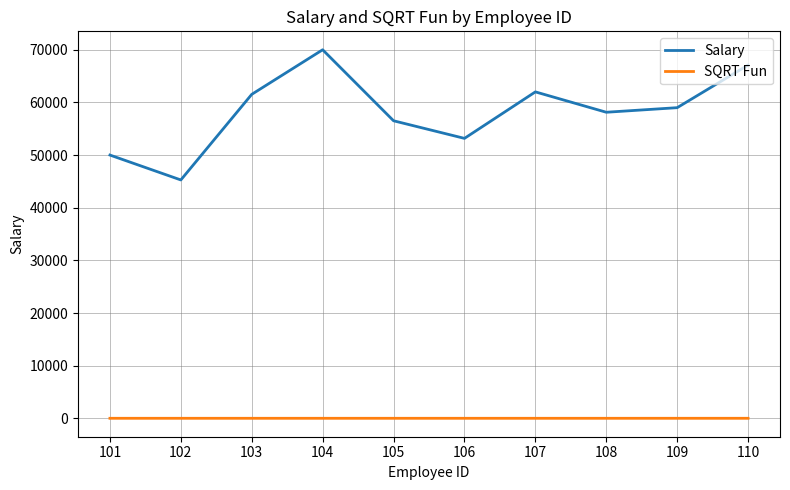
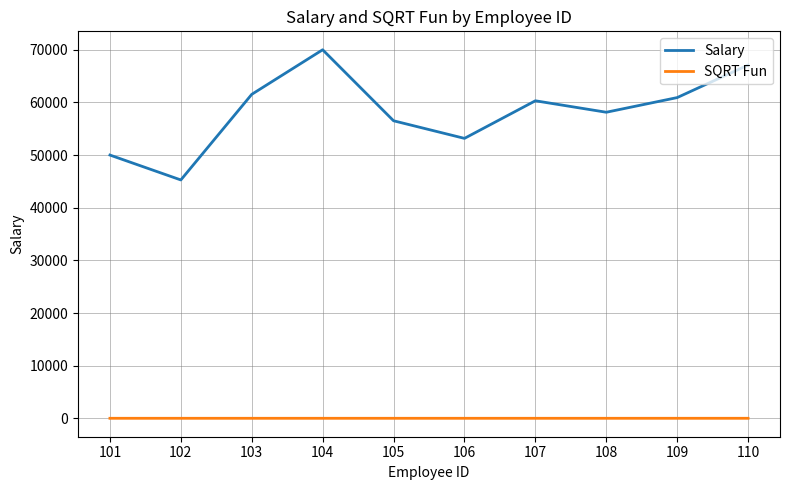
Salary, 107: 62000 -> 60000
Salary, 109: 59000 -> 61000
